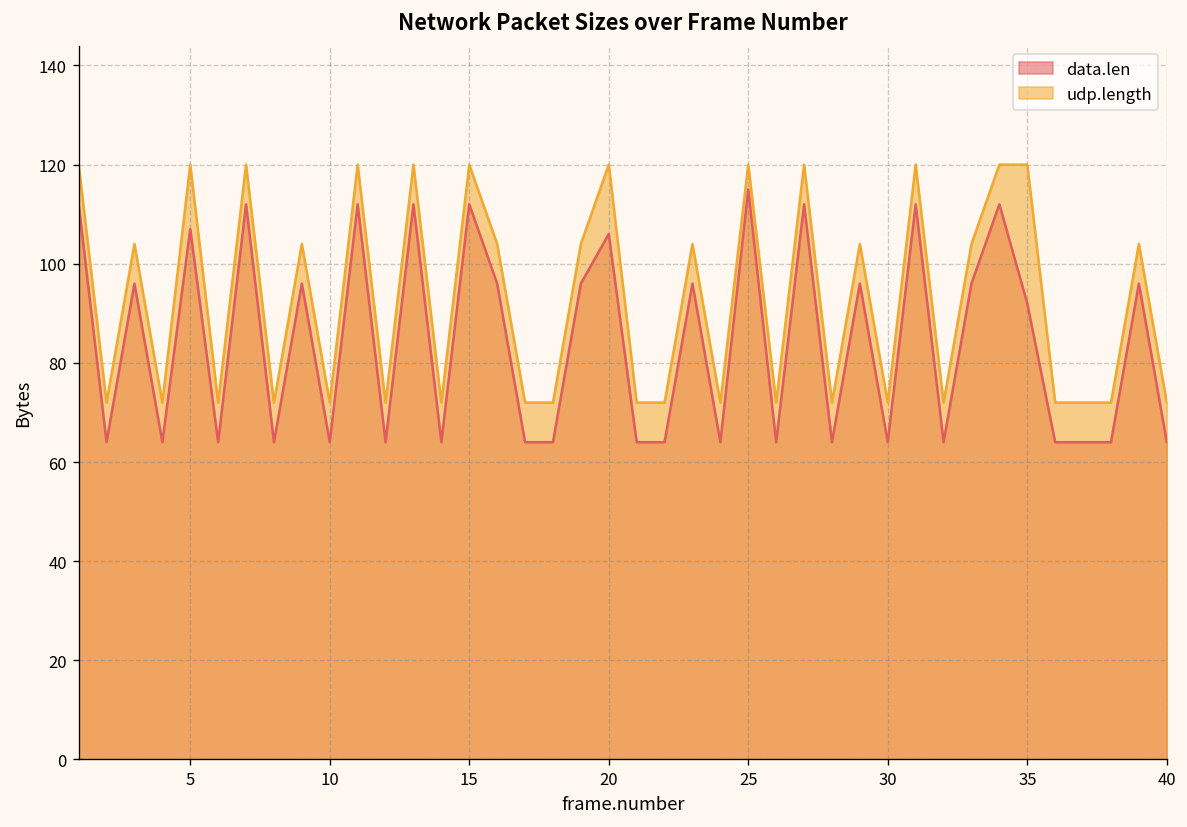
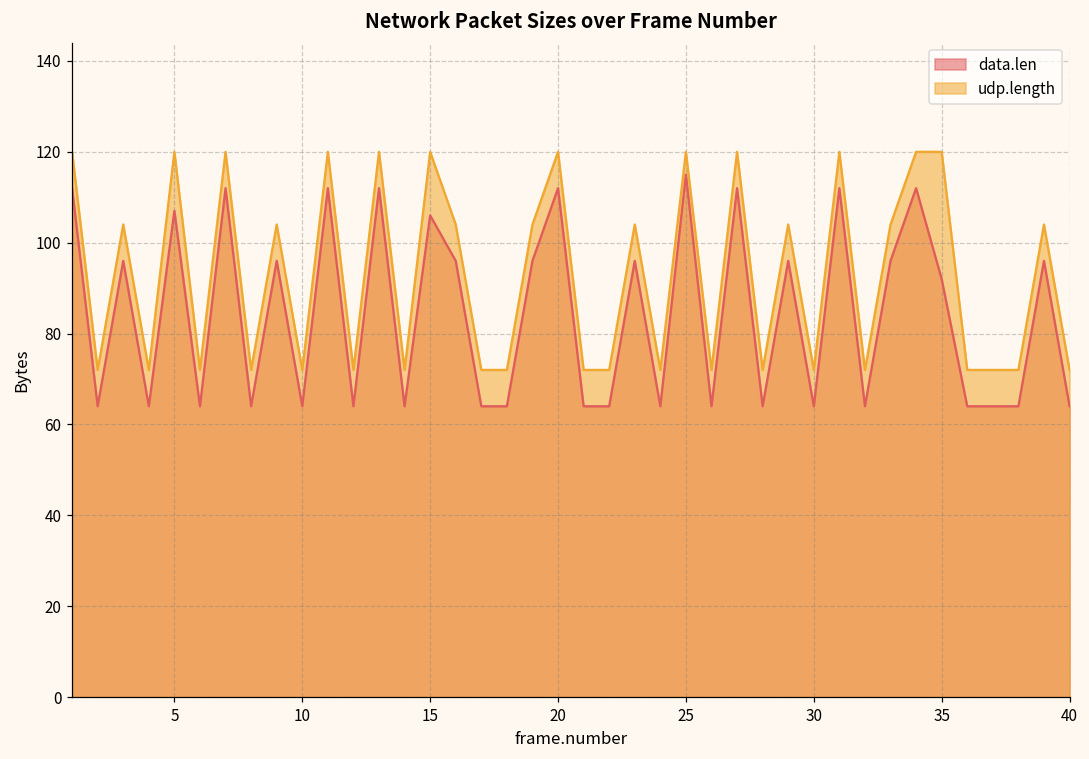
data.len, 15: 112 -> 106
data.len, 20: 106 -> 112
